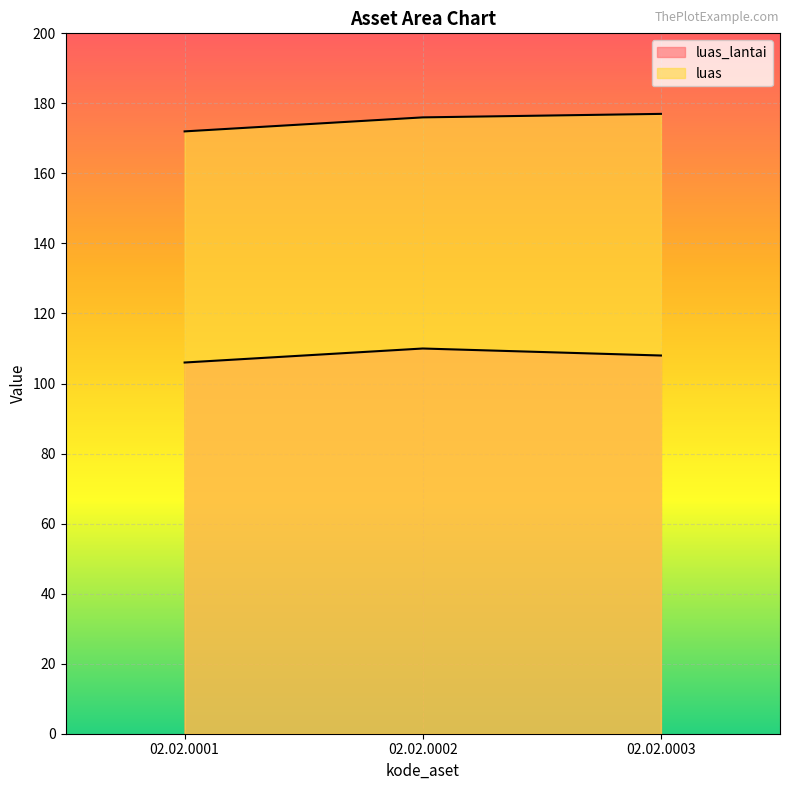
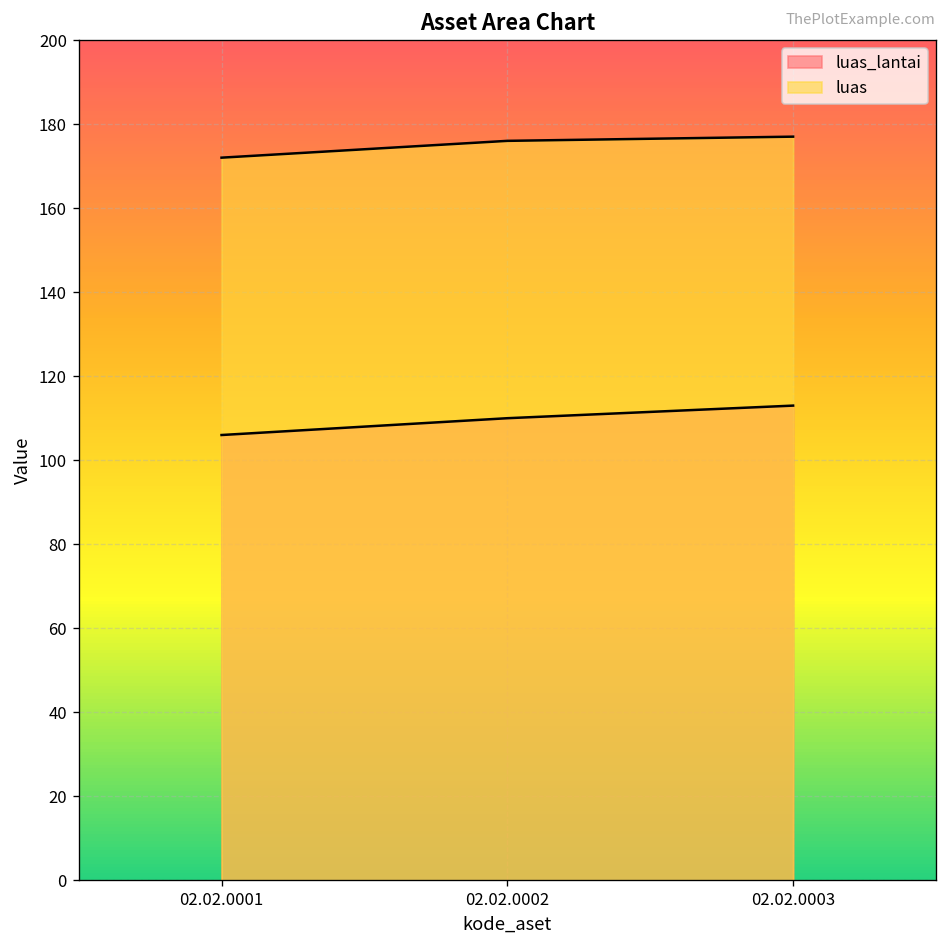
luas_lantai, 02.02.0003: 108 -> 113
